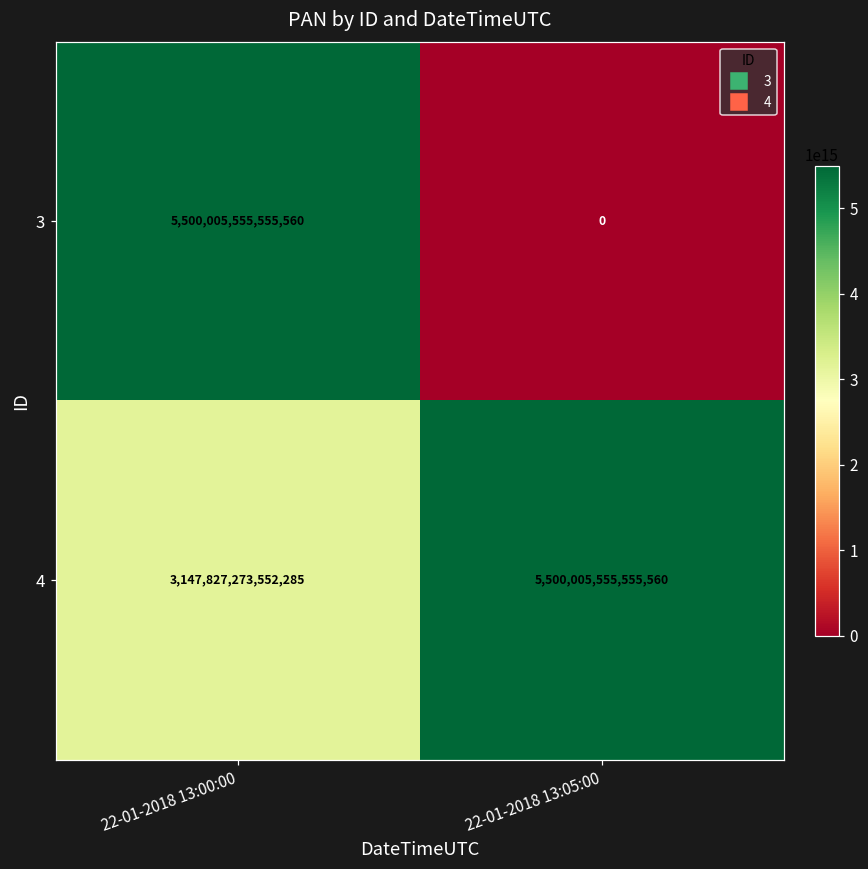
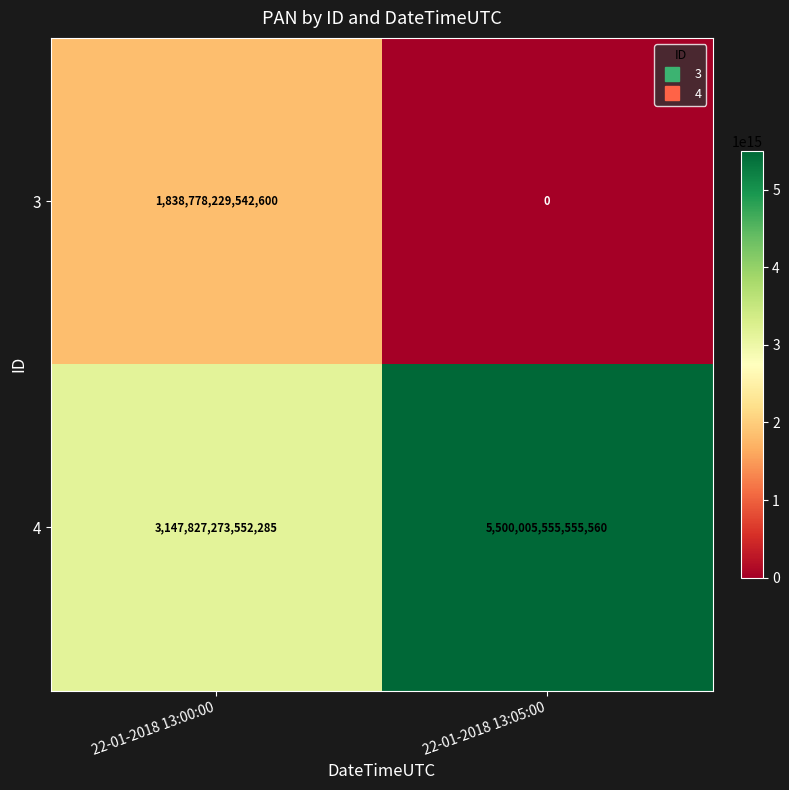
3, 22-01-2018 13:00:00: 5,500,005,555,555,560 -> 1,838,778,229,542,600
